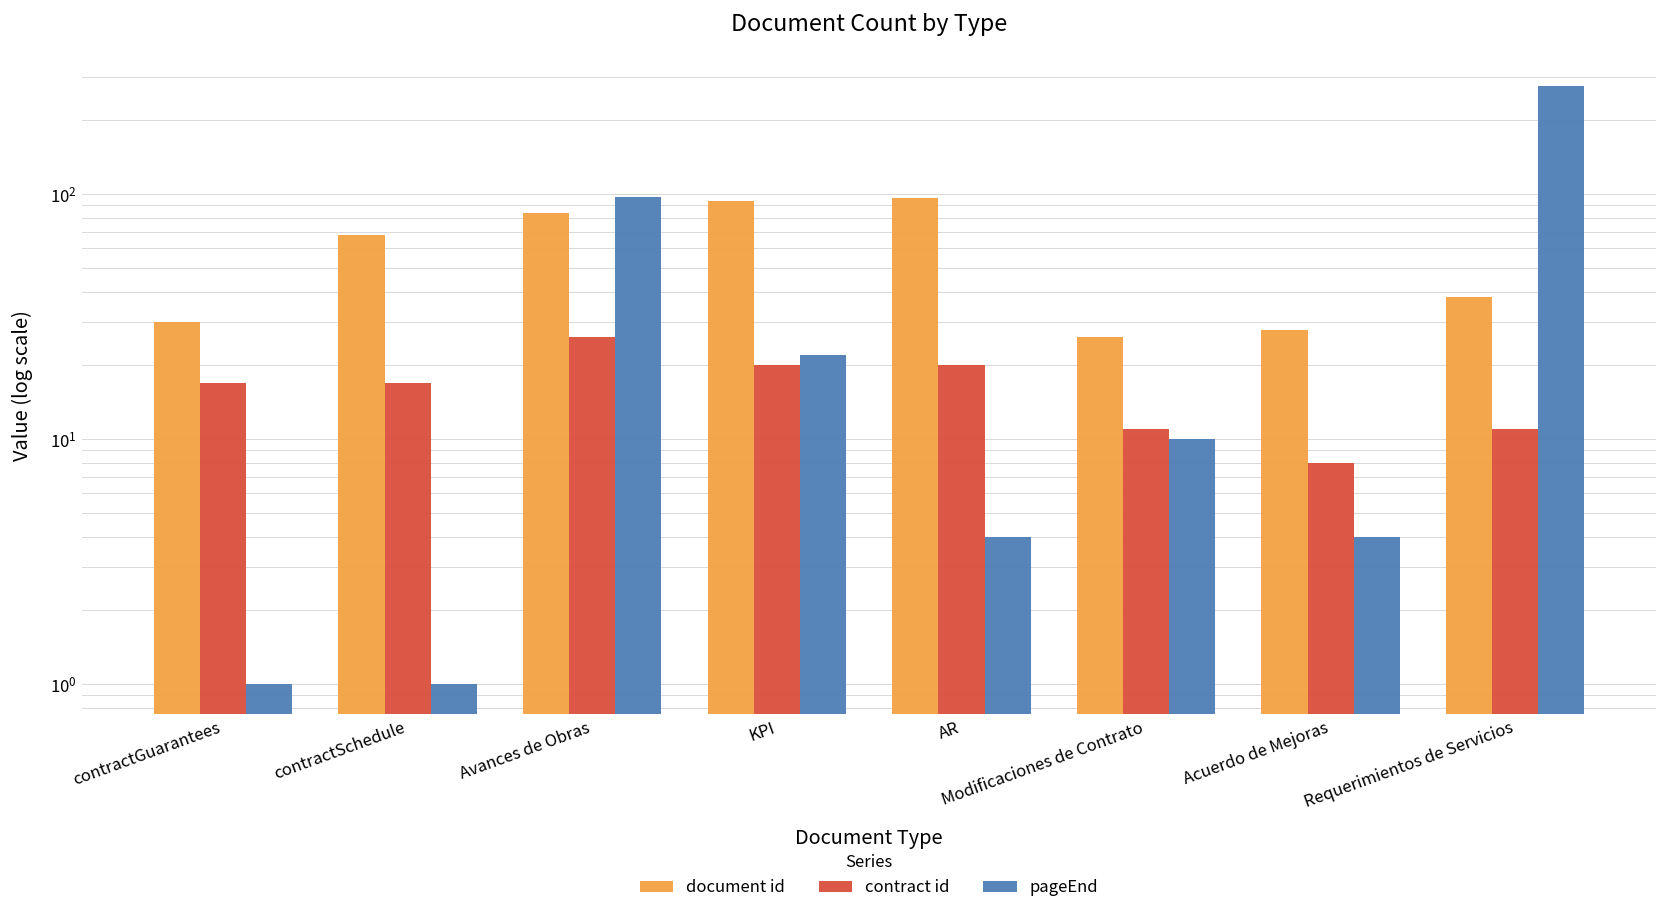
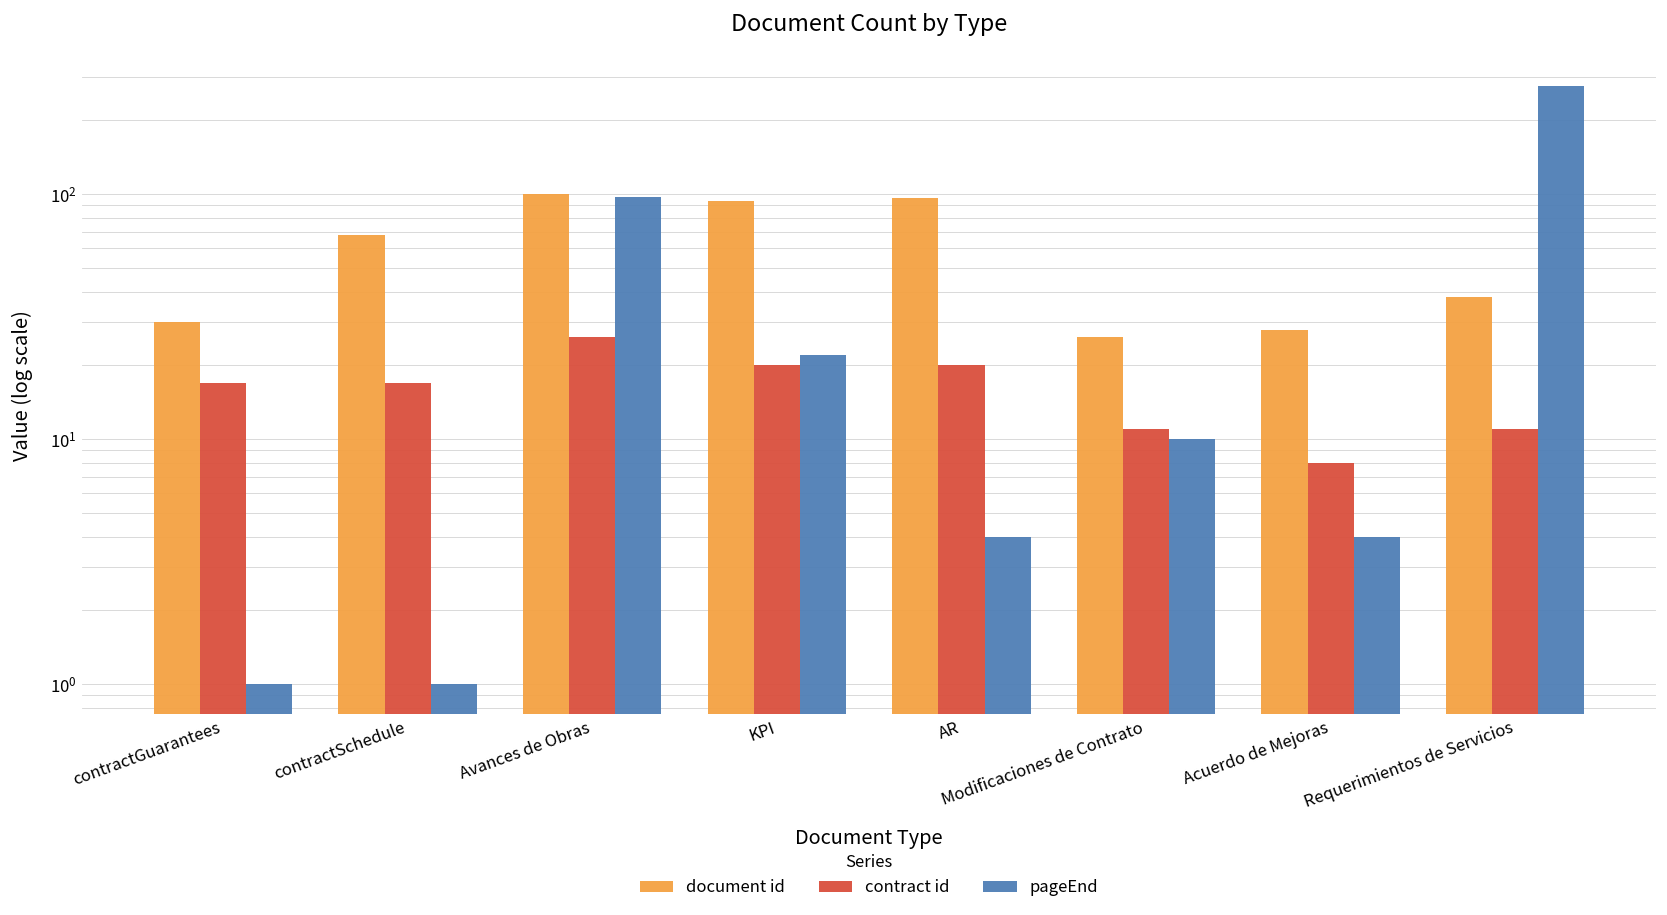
document id, Avances de Obras: 84 -> 100
